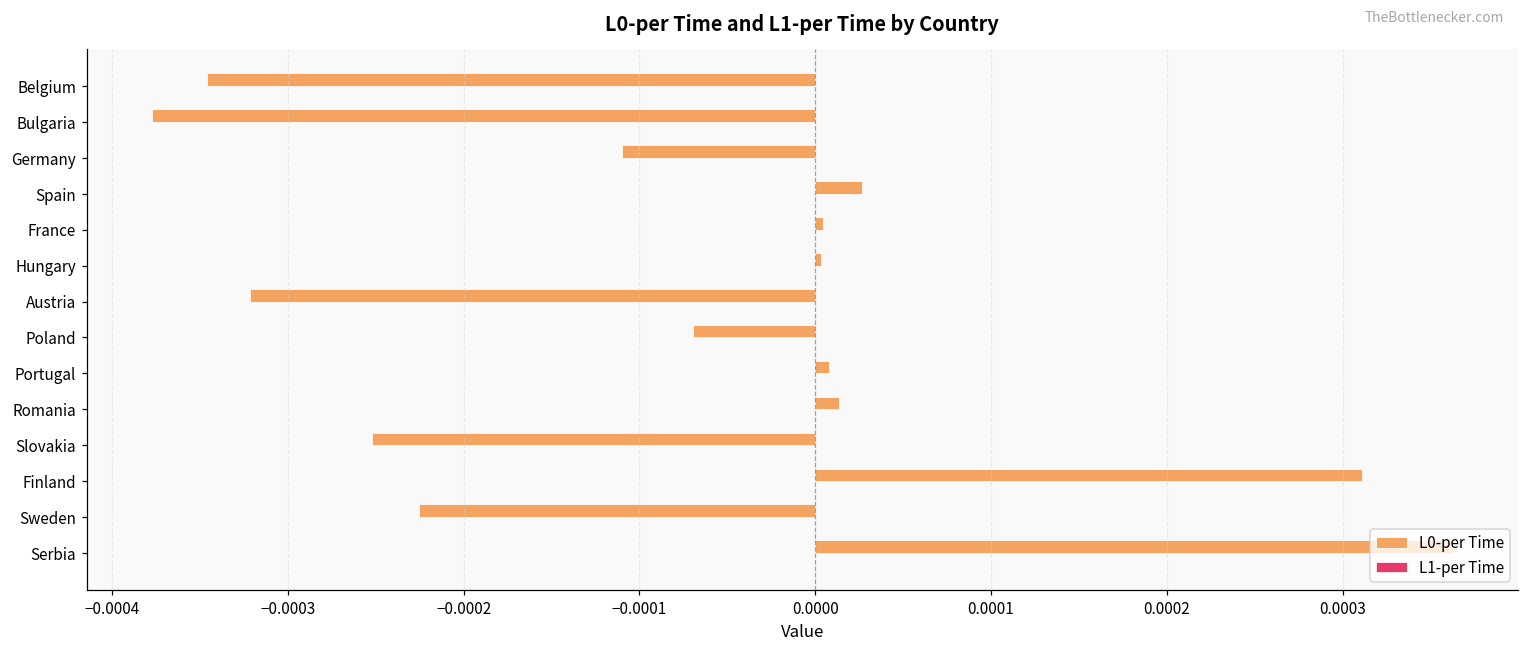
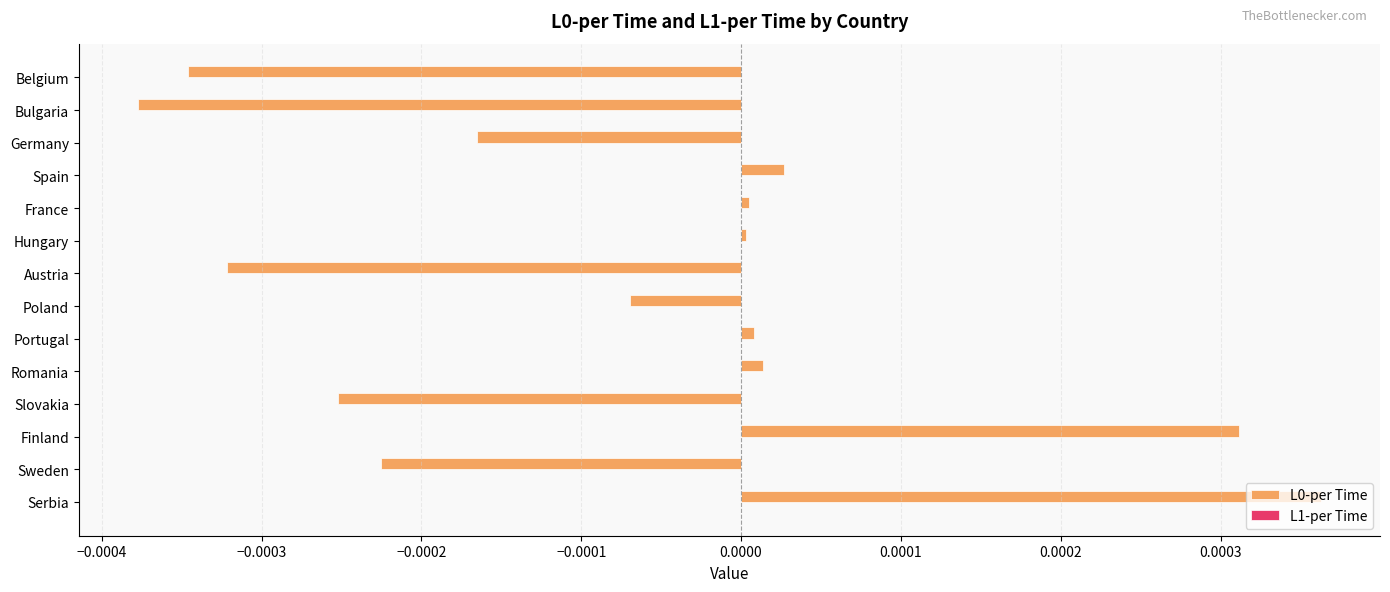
L0-per Time, Germany: -0.000110 -> -0.000165
